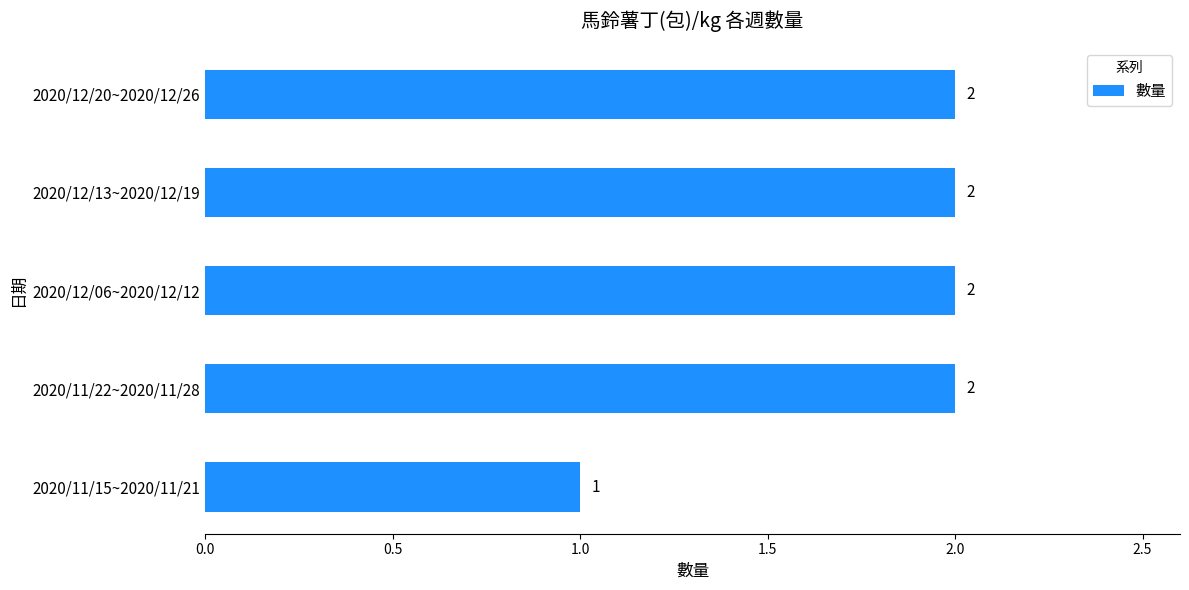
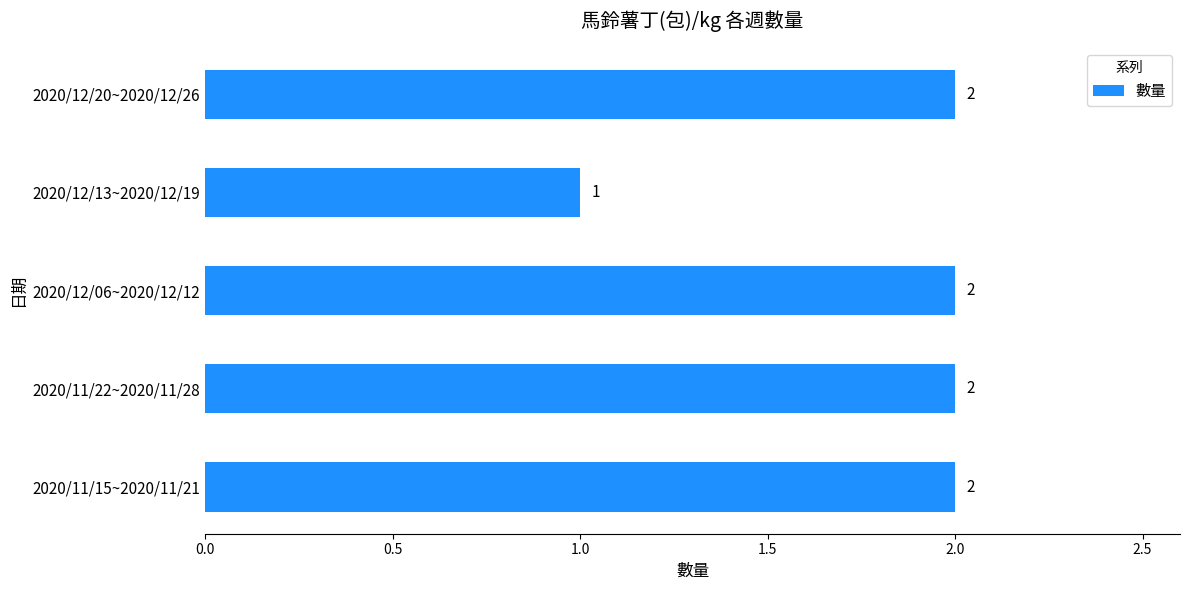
2020/12/13~2020/12/19: 2 -> 1
2020/11/15~2020/11/21: 1 -> 2
